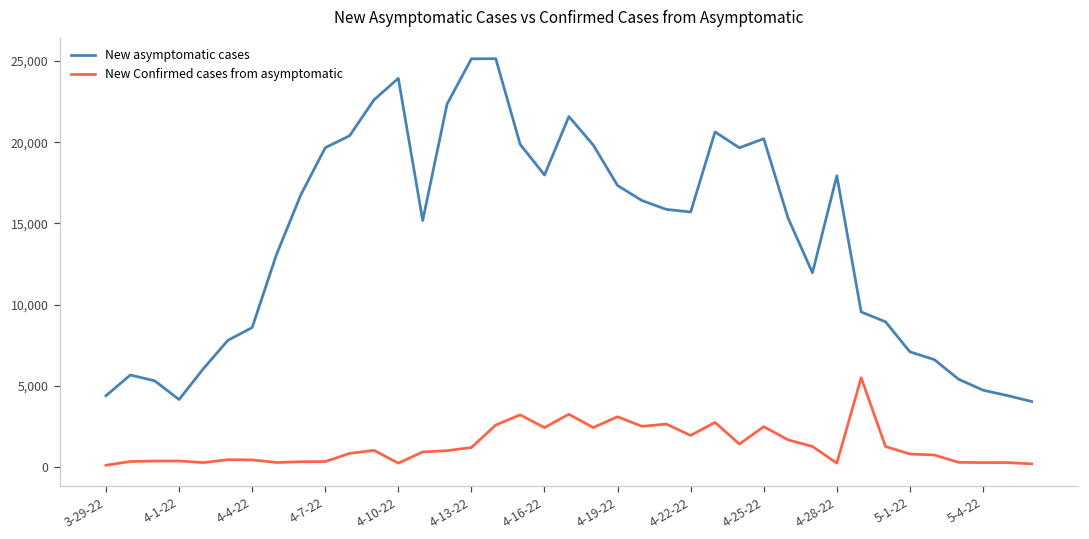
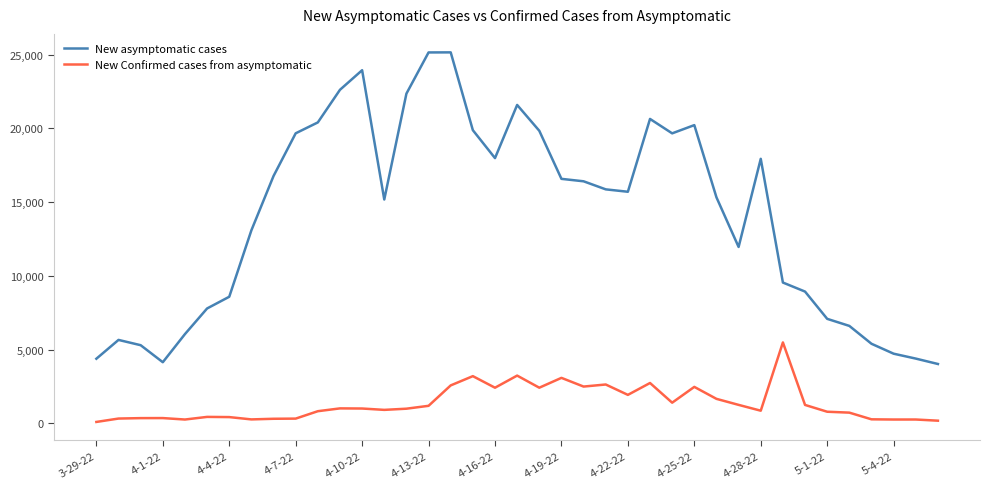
New Confirmed cases from asymptomatic, 4-10-22: 200 -> 1,000
New asymptomatic cases, 4-19-22: 17,300 -> 16,600
New Confirmed cases from asymptomatic, 4-28-22: 200 -> 900
